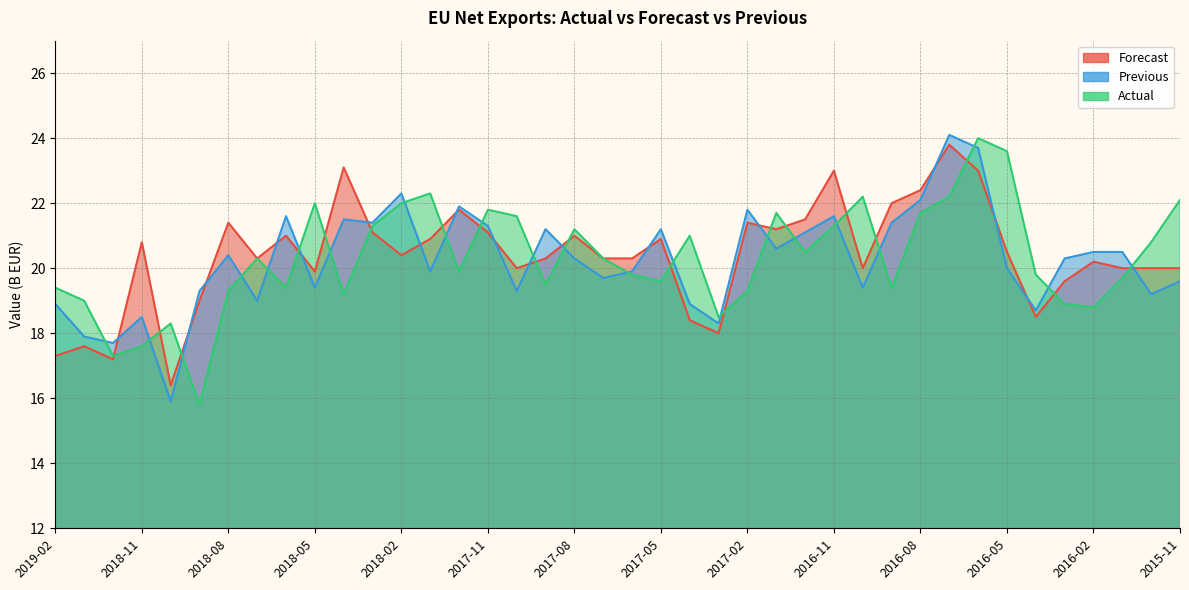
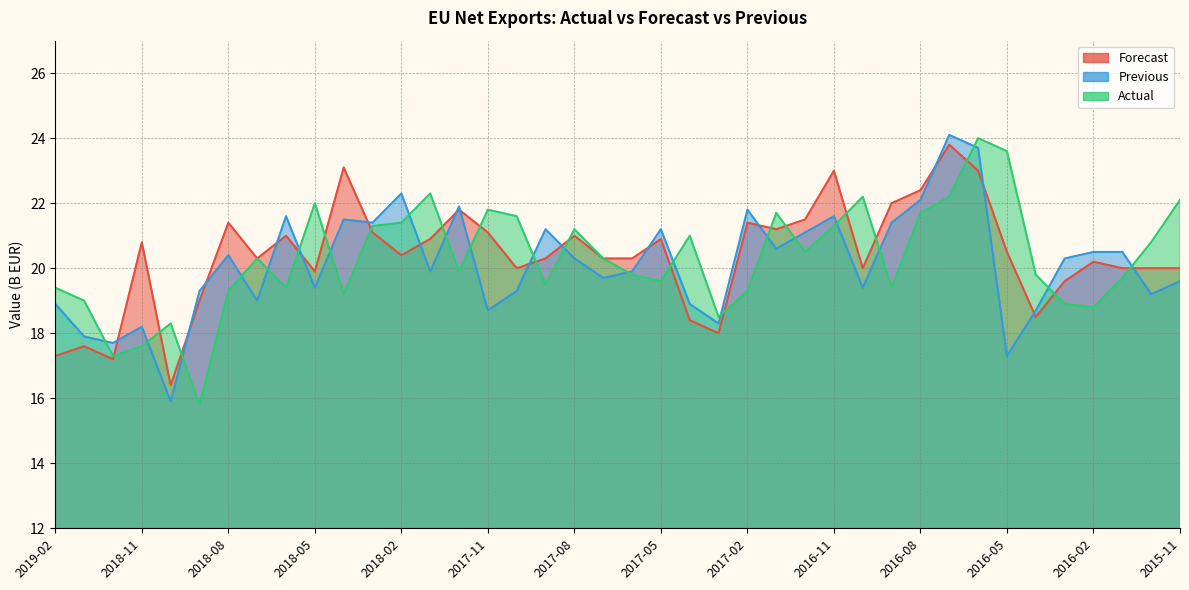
Previous, 2018-11: 18.5 -> 18.2
Actual, 2018-02: 22.0 -> 21.4
Previous, 2017-11: 21.3 -> 18.7
Previous, 2016-05: 20.0 -> 17.3
